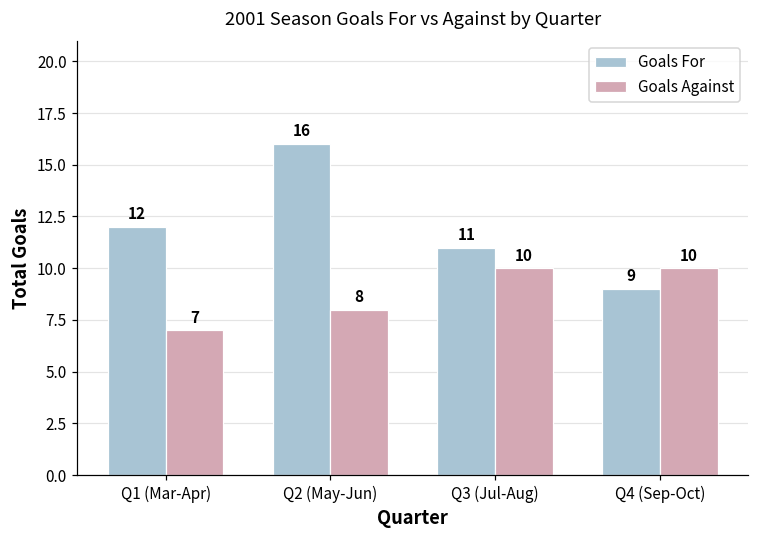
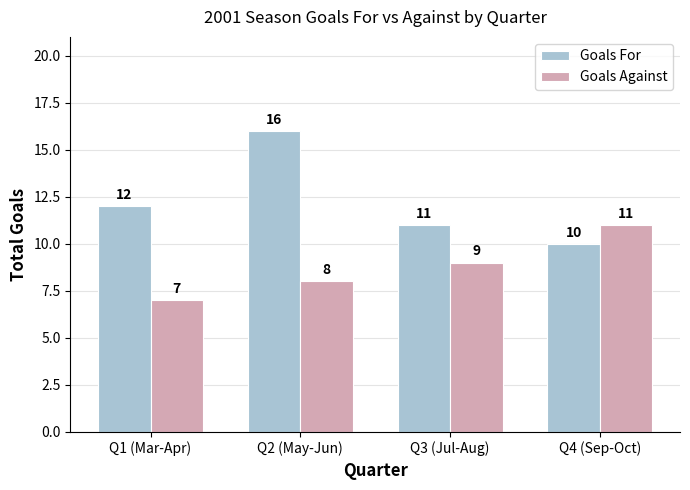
Goals Against, Q3 (Jul-Aug): 10 -> 9
Goals For, Q4 (Sep-Oct): 9 -> 10
Goals Against, Q4 (Sep-Oct): 10 -> 11
